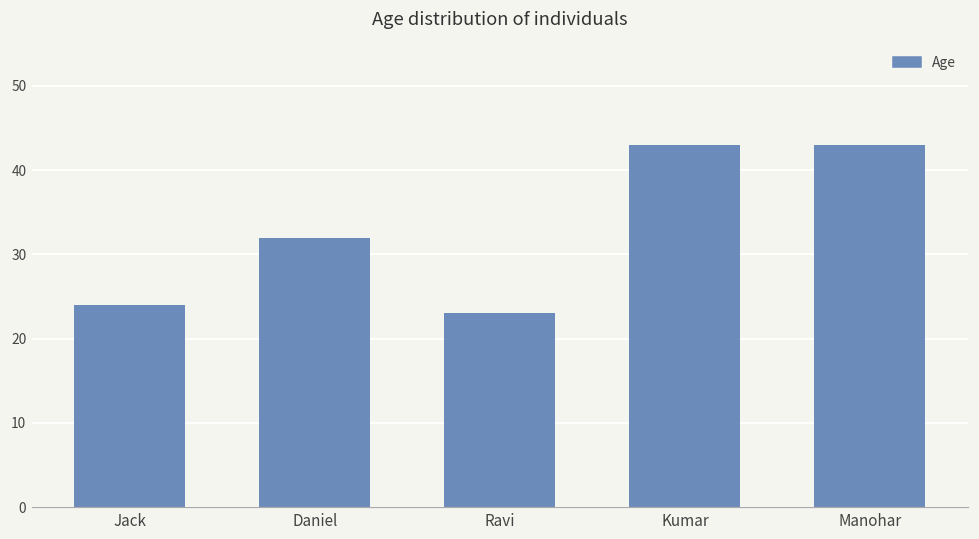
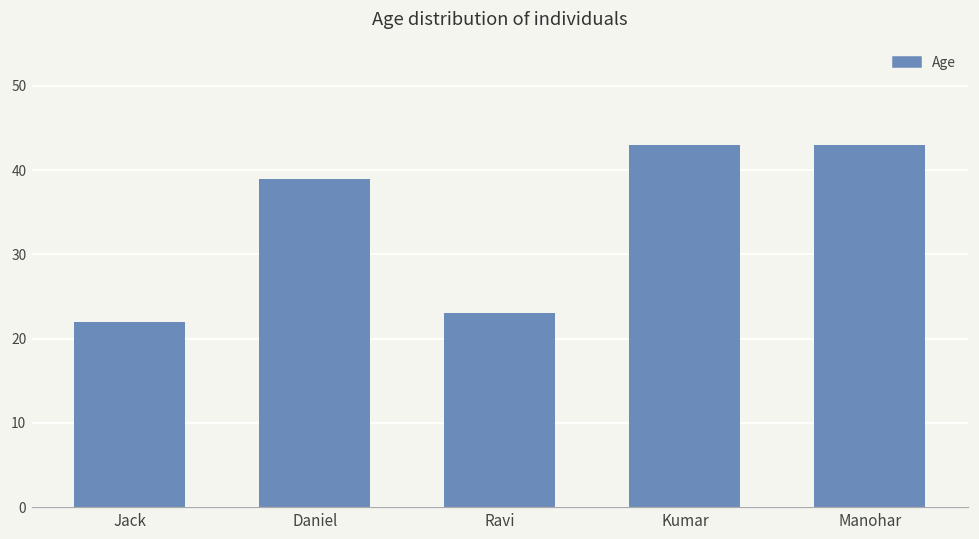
Jack: 24 -> 22
Daniel: 32 -> 39
